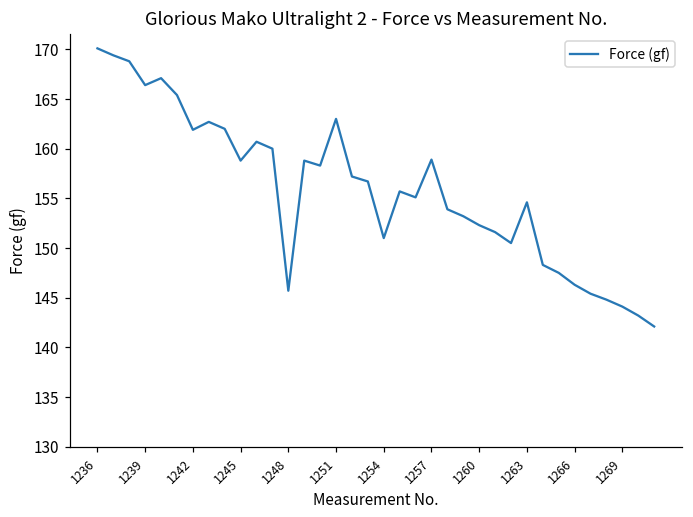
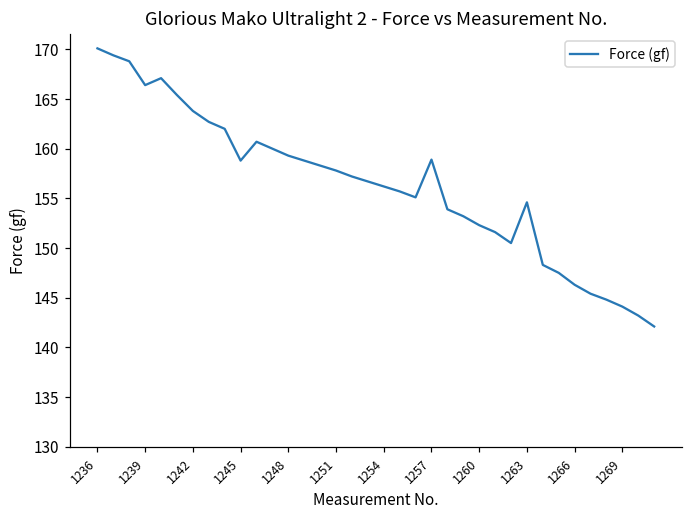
1242: 162 -> 164
1248: 146 -> 159
1251: 163 -> 158
1254: 151 -> 156
